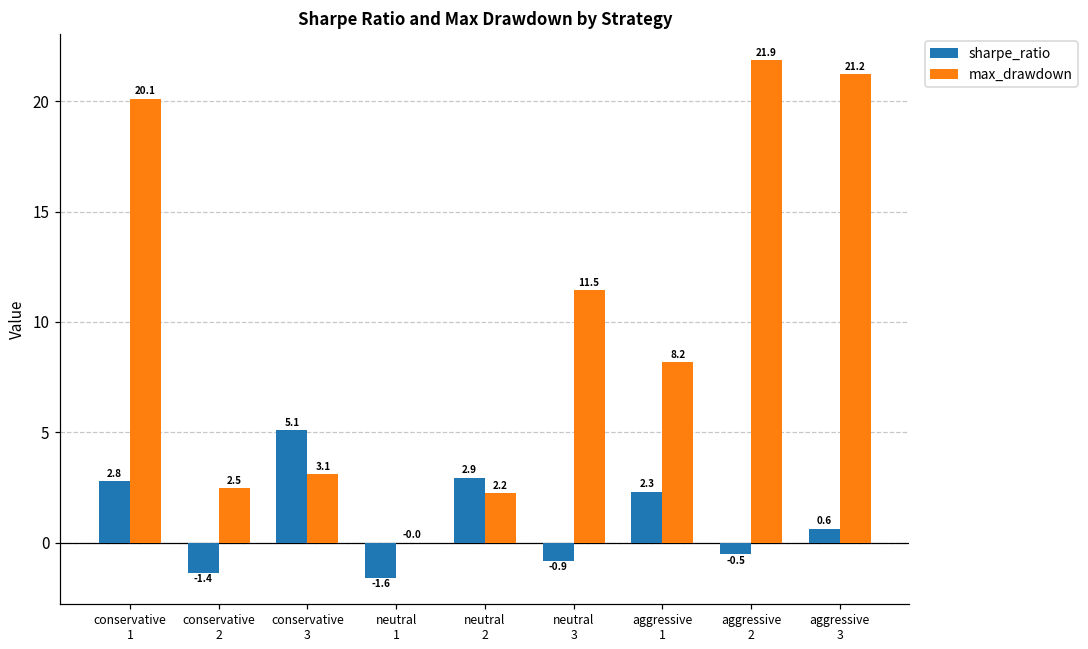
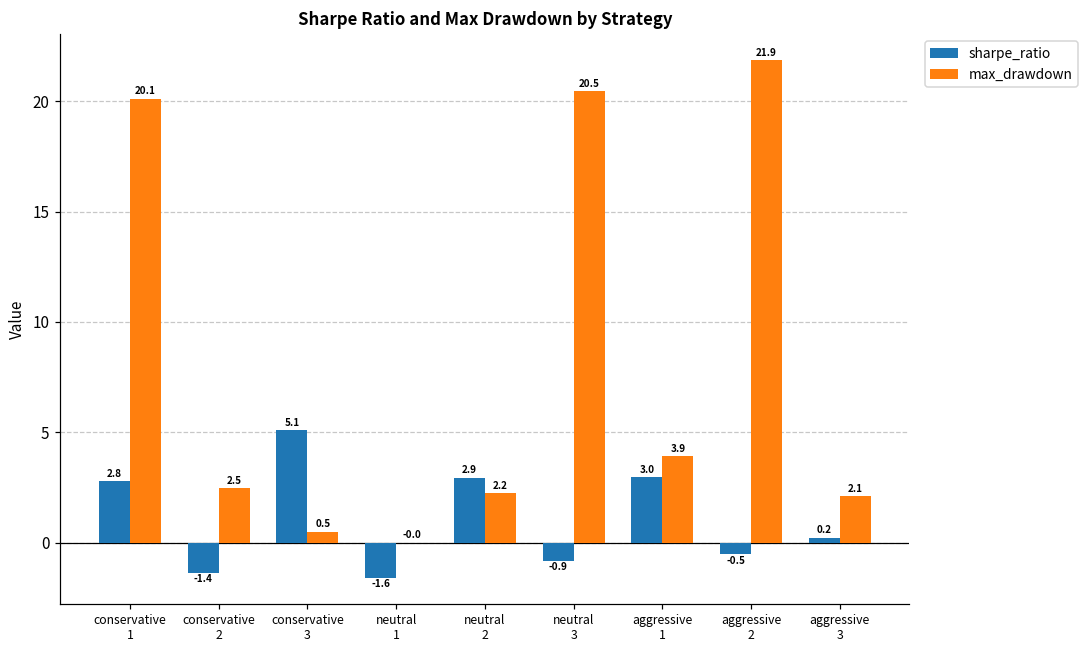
max_drawdown, conservative 3: 3.1 -> 0.5
max_drawdown, neutral 3: 11.5 -> 20.5
sharpe_ratio, aggressive 1: 2.3 -> 3.0
max_drawdown, aggressive 1: 8.2 -> 3.9
sharpe_ratio, aggressive 3: 0.6 -> 0.2
max_drawdown, aggressive 3: 21.2 -> 2.1
